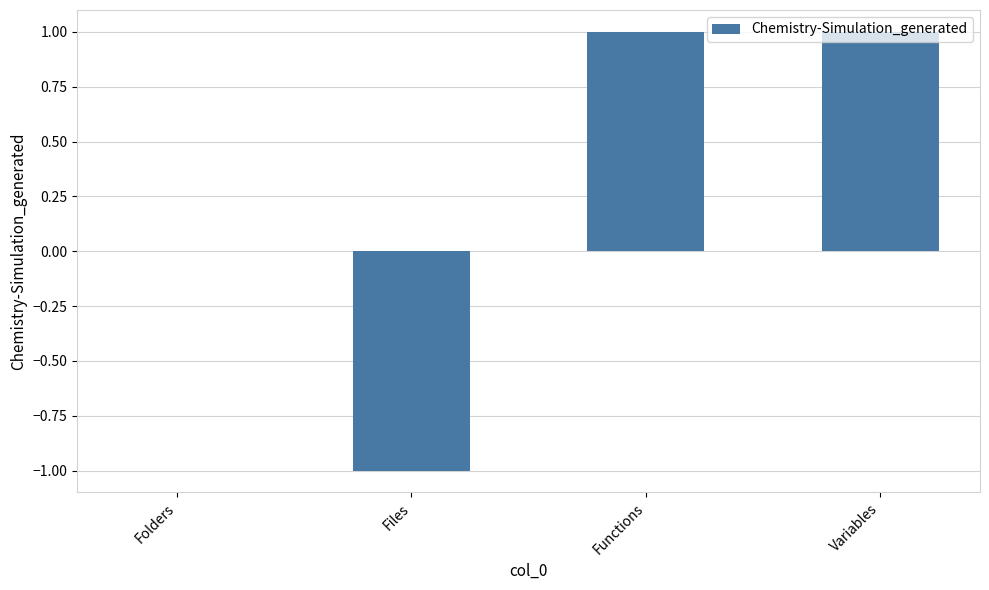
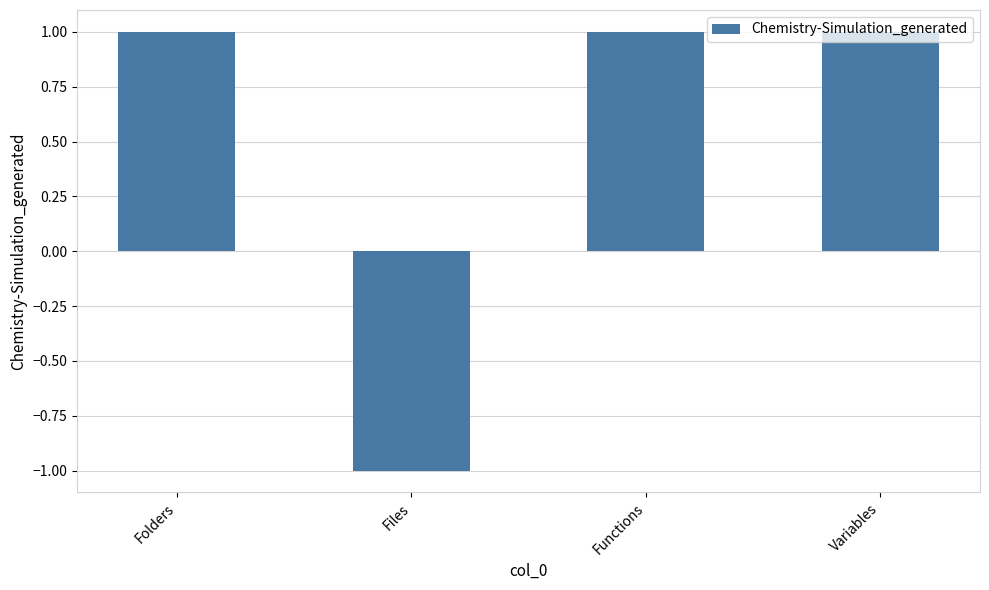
Folders: 0 -> 1
